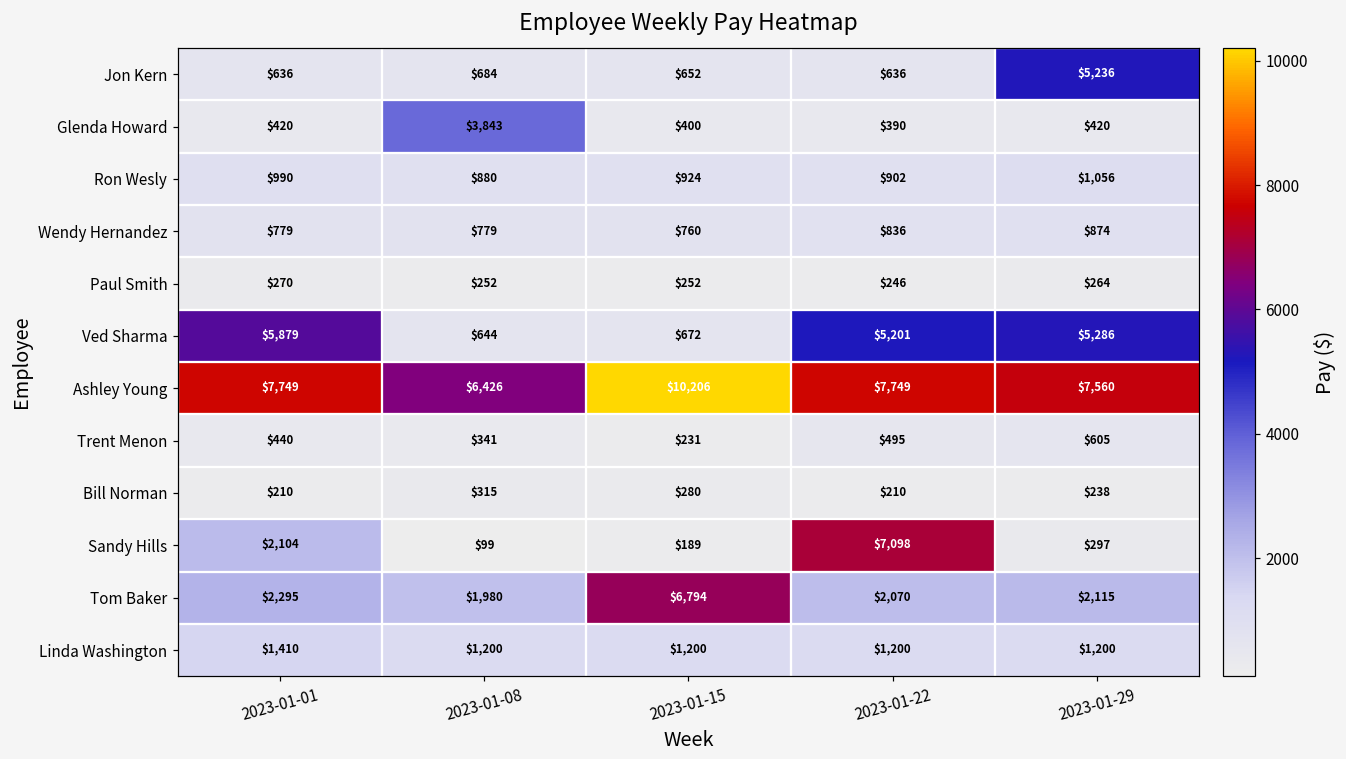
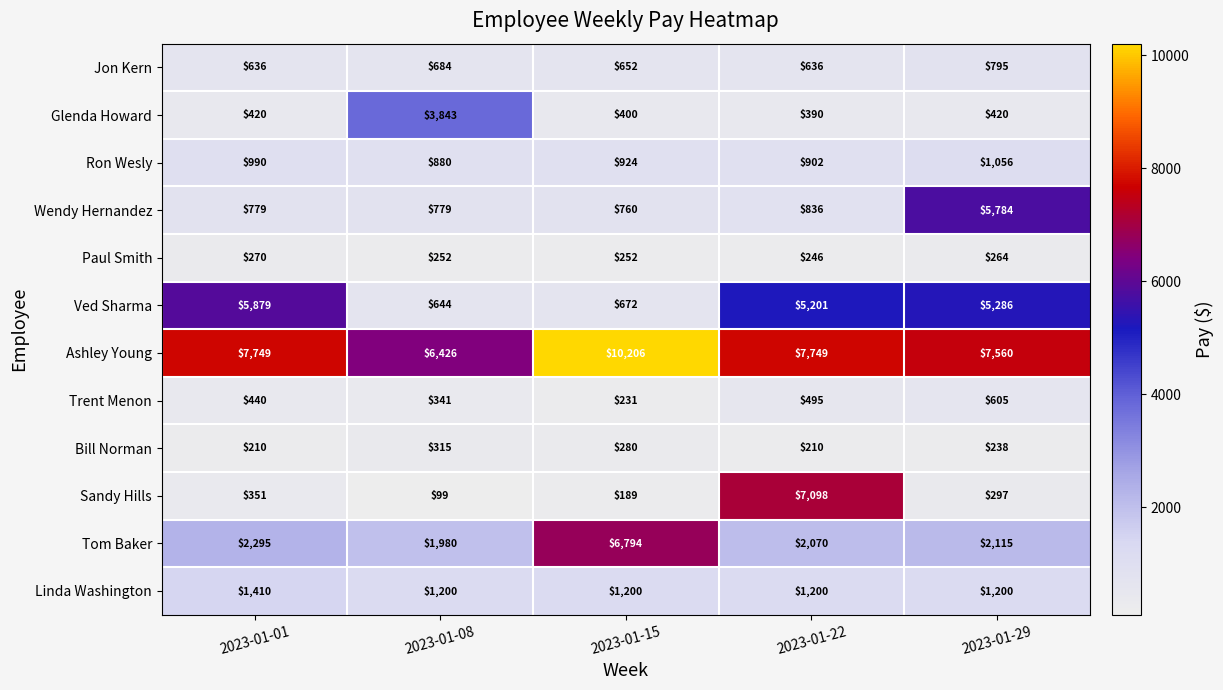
Jon Kern, 2023-01-29: $5,236 -> $795
Wendy Hernandez, 2023-01-29: $874 -> $5,784
Sandy Hills, 2023-01-01: $2,104 -> $351
